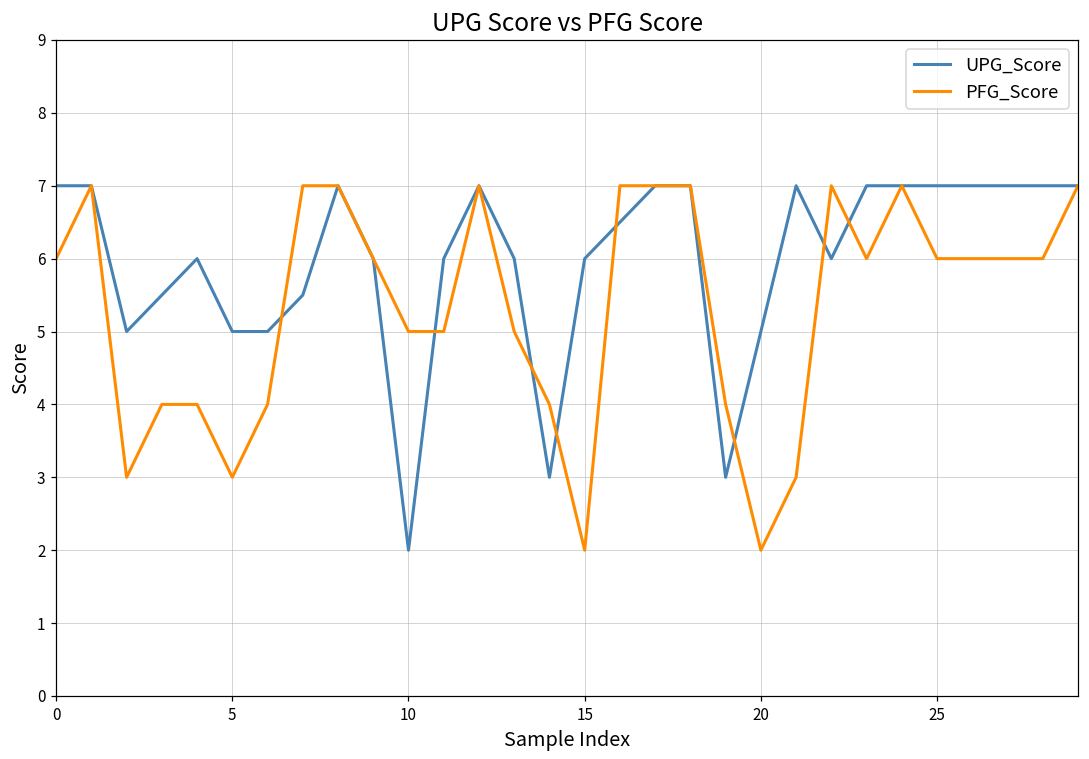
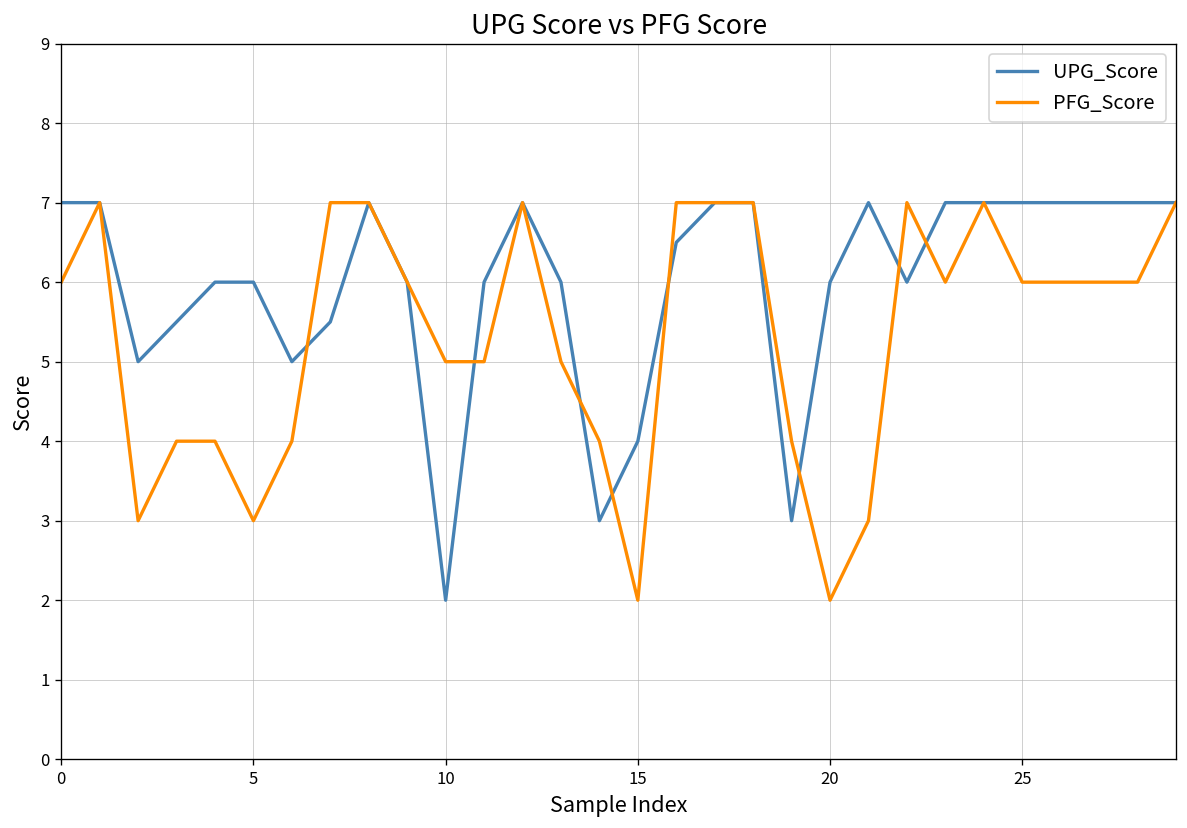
UPG_Score, 5: 5 -> 6
UPG_Score, 15: 6 -> 4
UPG_Score, 20: 5 -> 6
